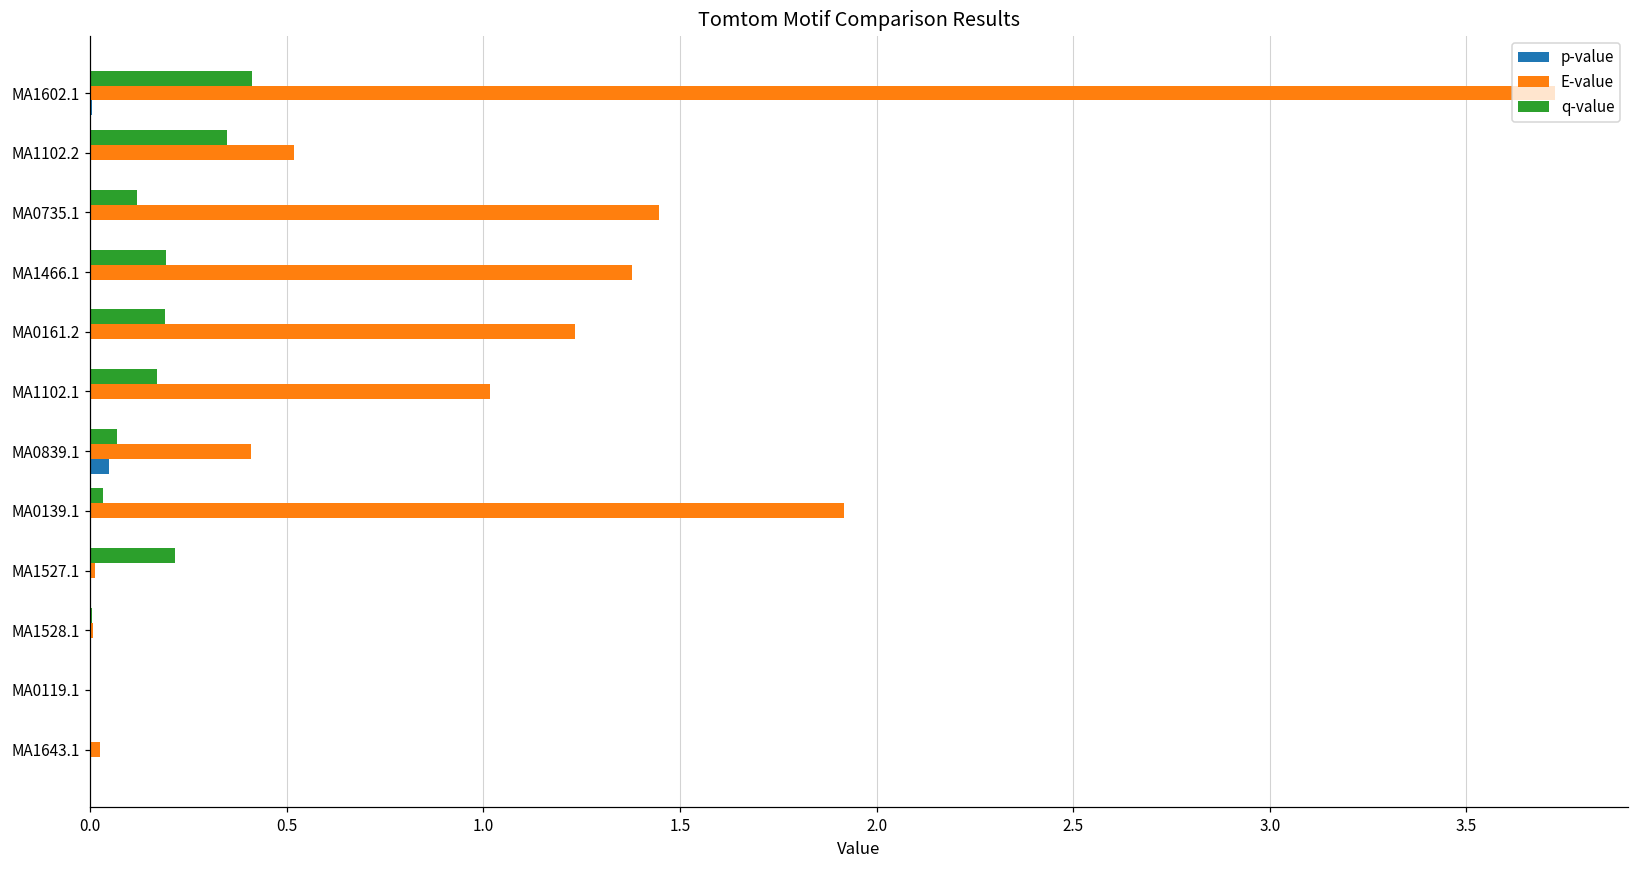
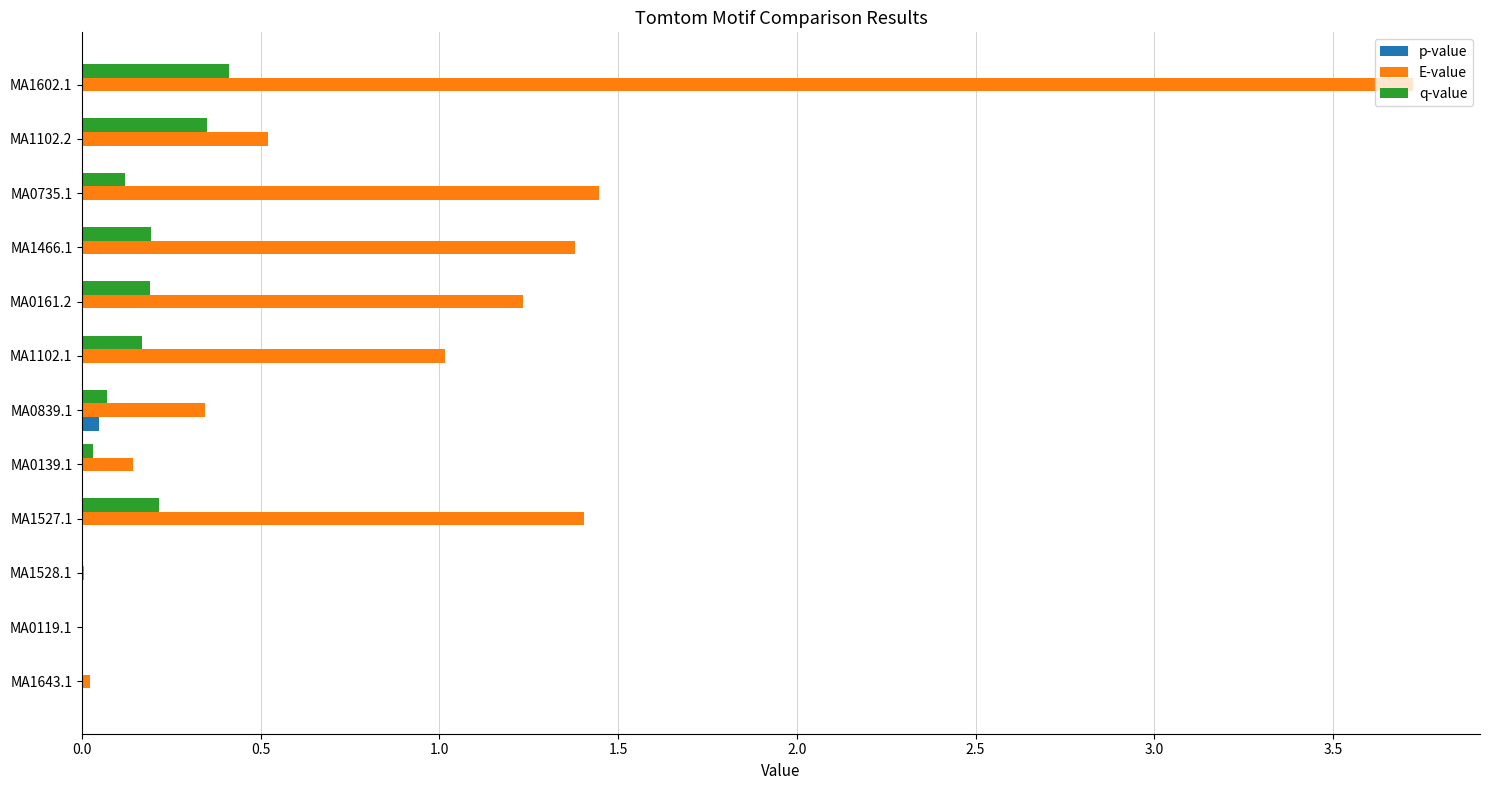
E-value, MA0839.1: 0.41 -> 0.34
E-value, MA0139.1: 1.92 -> 0.14
E-value, MA1527.1: 0.01 -> 1.40
